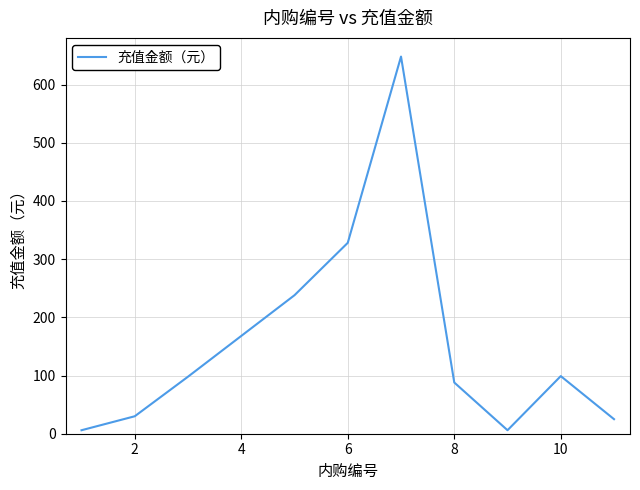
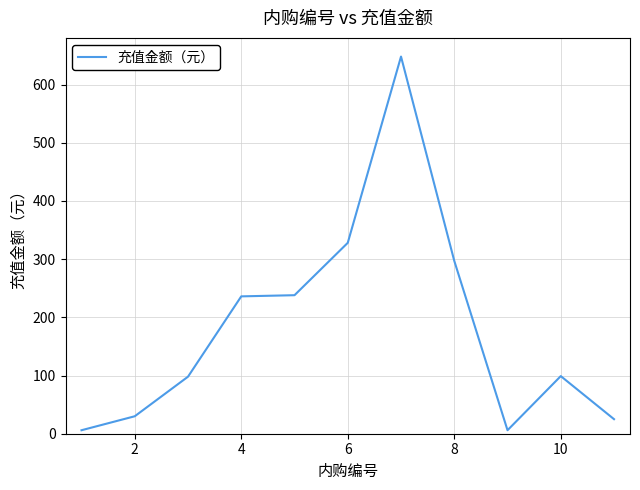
4: 170 -> 240
8: 90 -> 300
